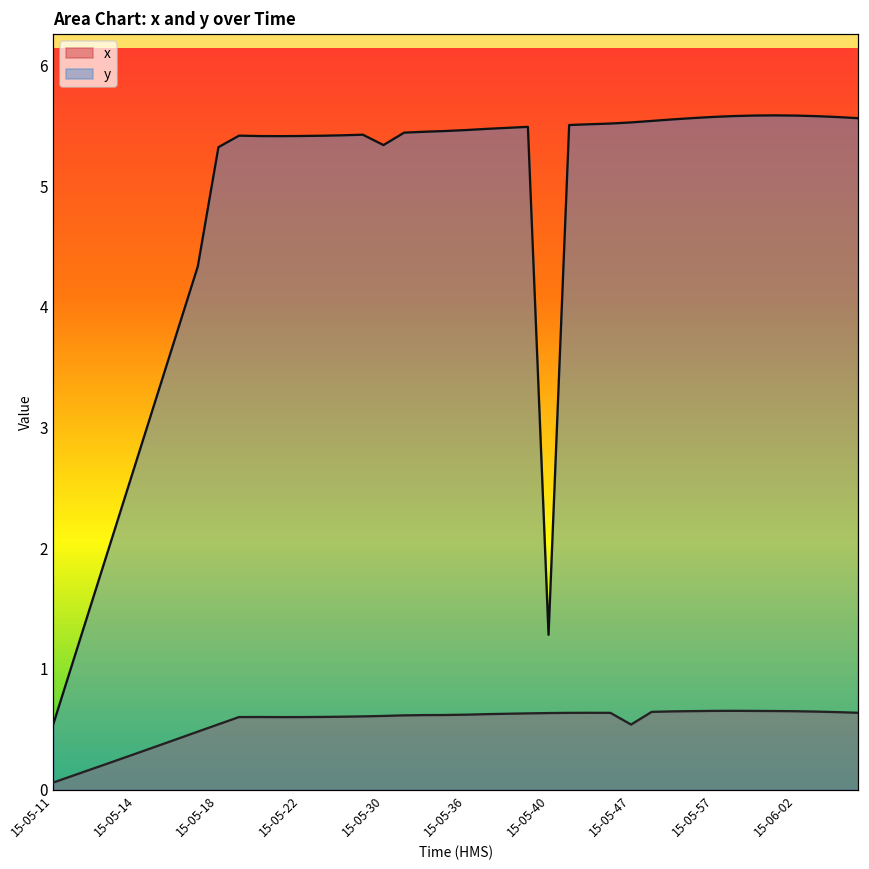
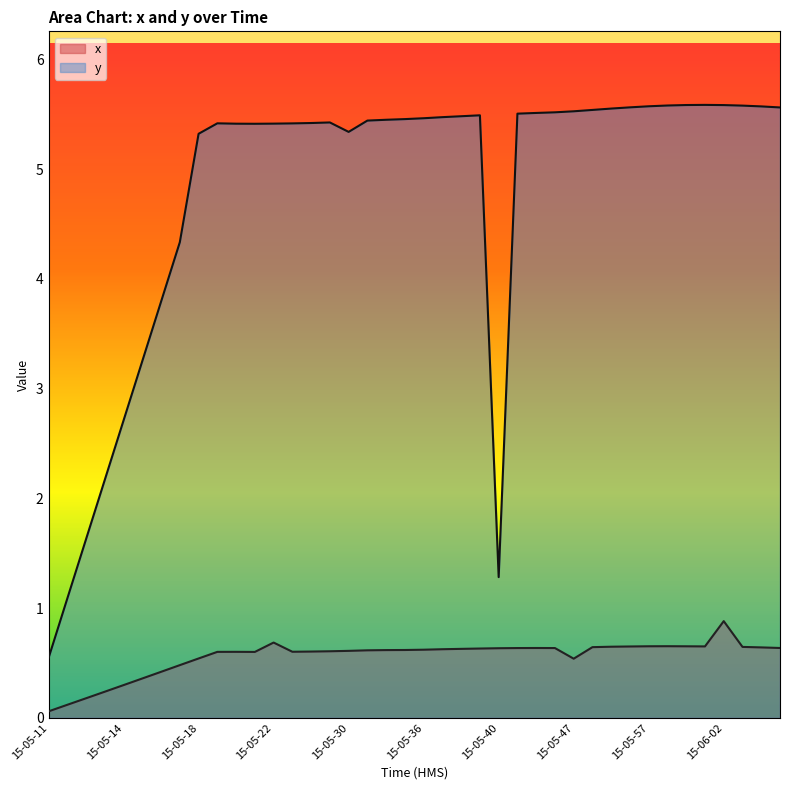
x, 15-05-22: 0.60 -> 0.69
x, 15-06-02: 0.65 -> 0.88
